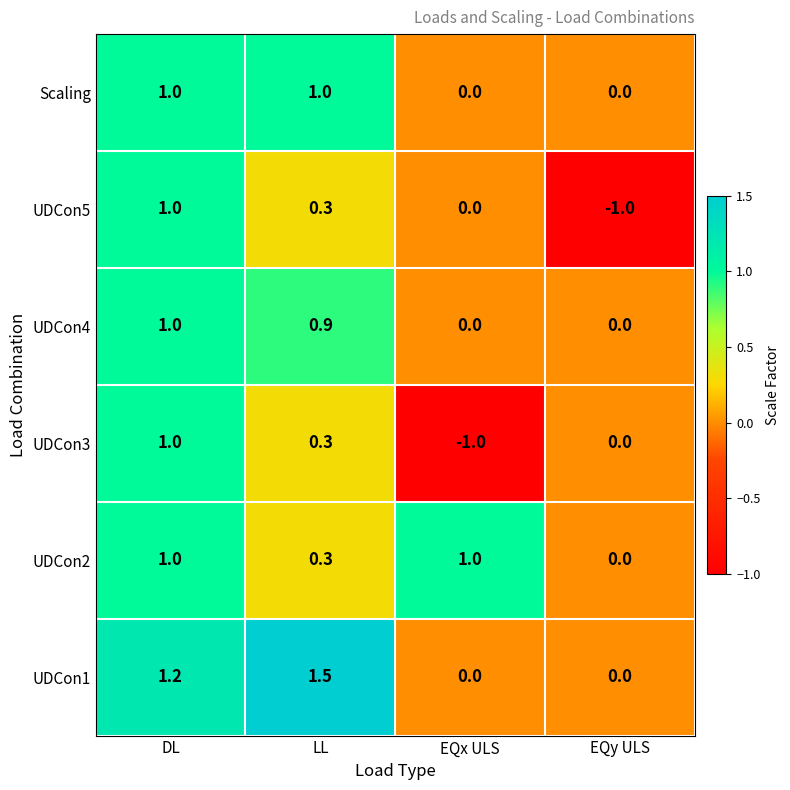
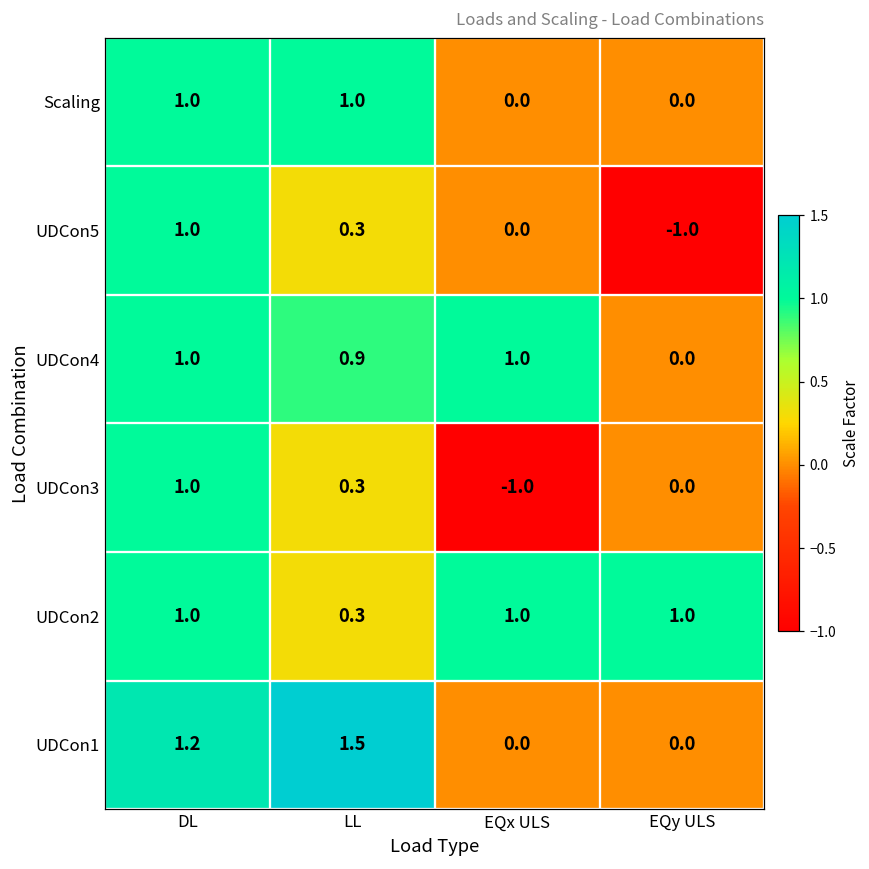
UDCon4, EQx ULS: 0.0 -> 1.0
UDCon2, EQy ULS: 0.0 -> 1.0
